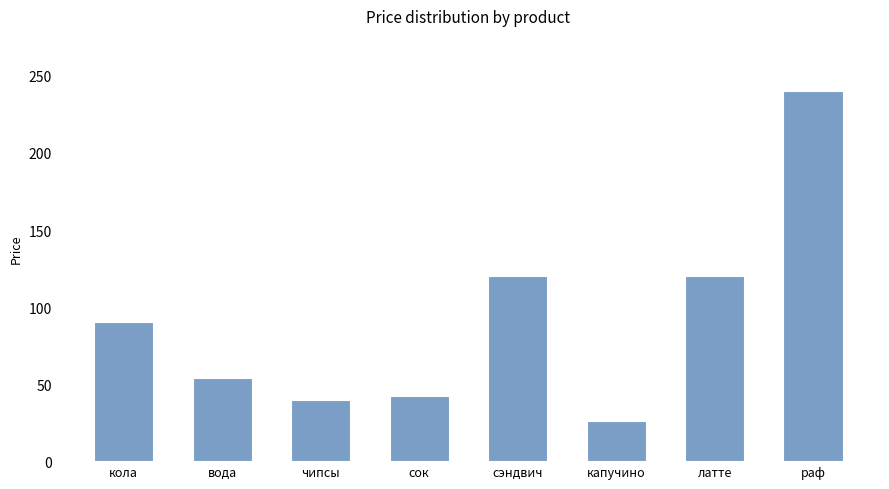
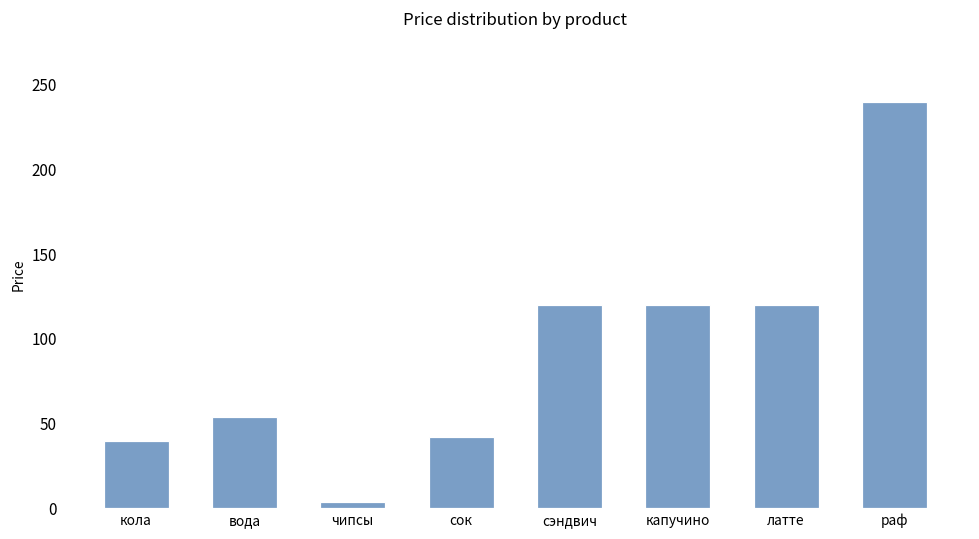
кола: 90 -> 40
чипсы: 40 -> 4
капучино: 26 -> 120
